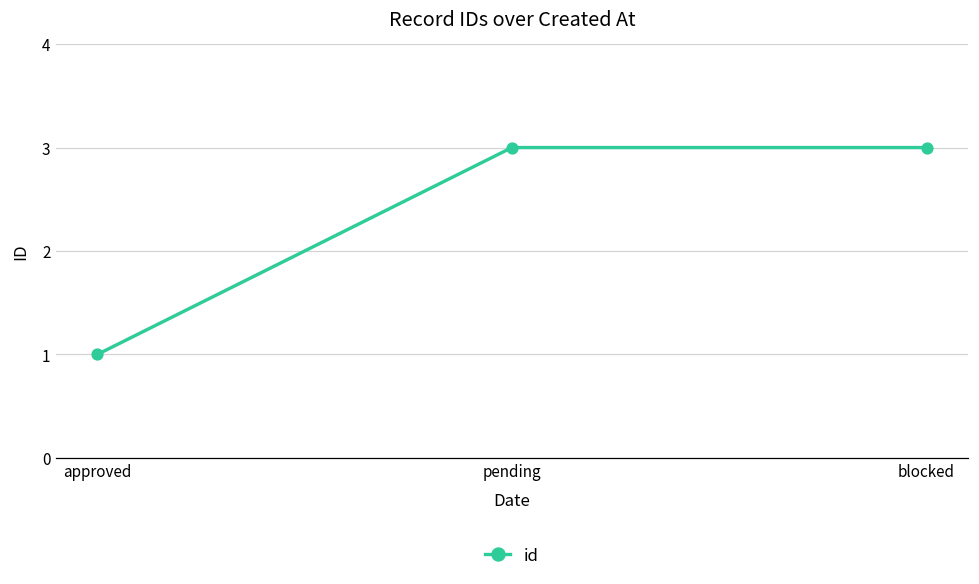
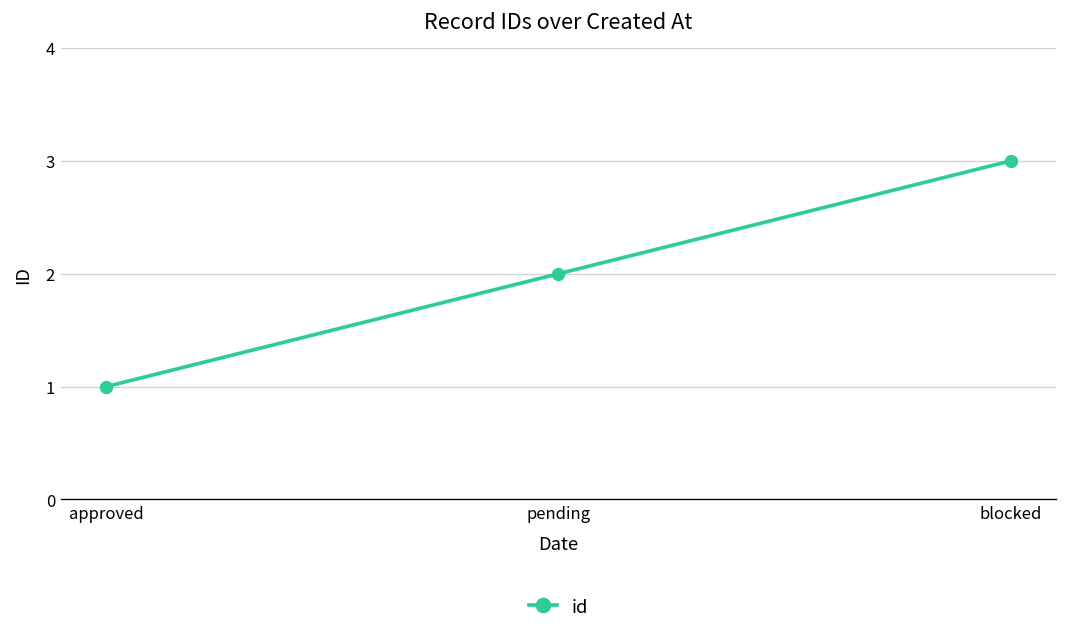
pending: 3 -> 2
